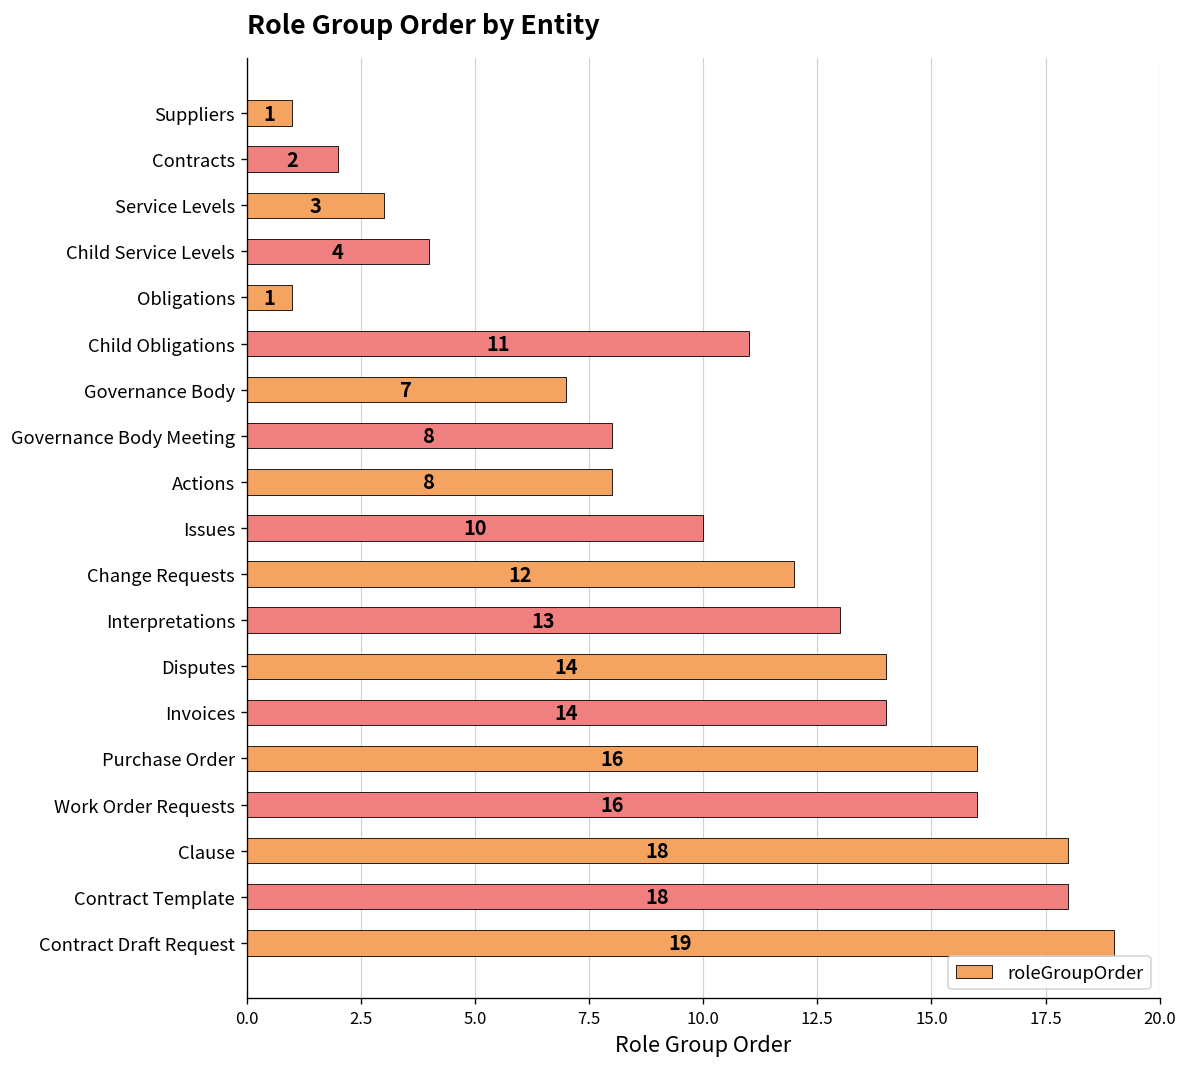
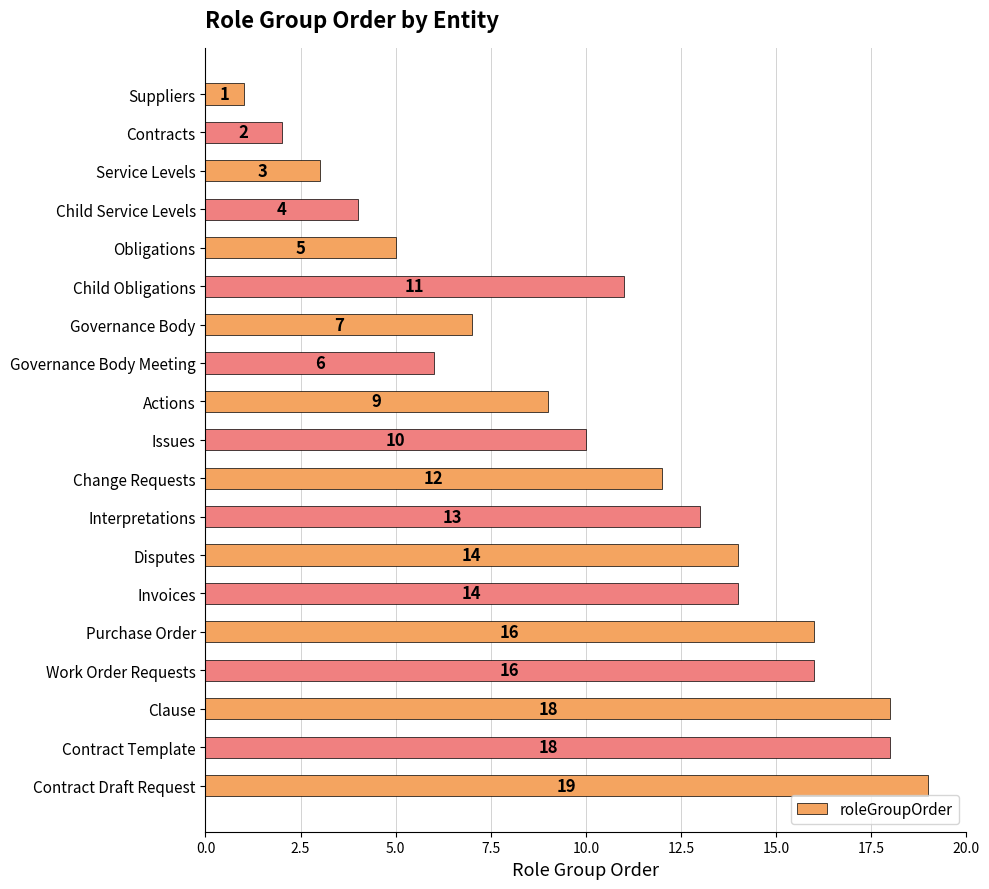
Obligations: 1 -> 5
Governance Body Meeting: 8 -> 6
Actions: 8 -> 9
